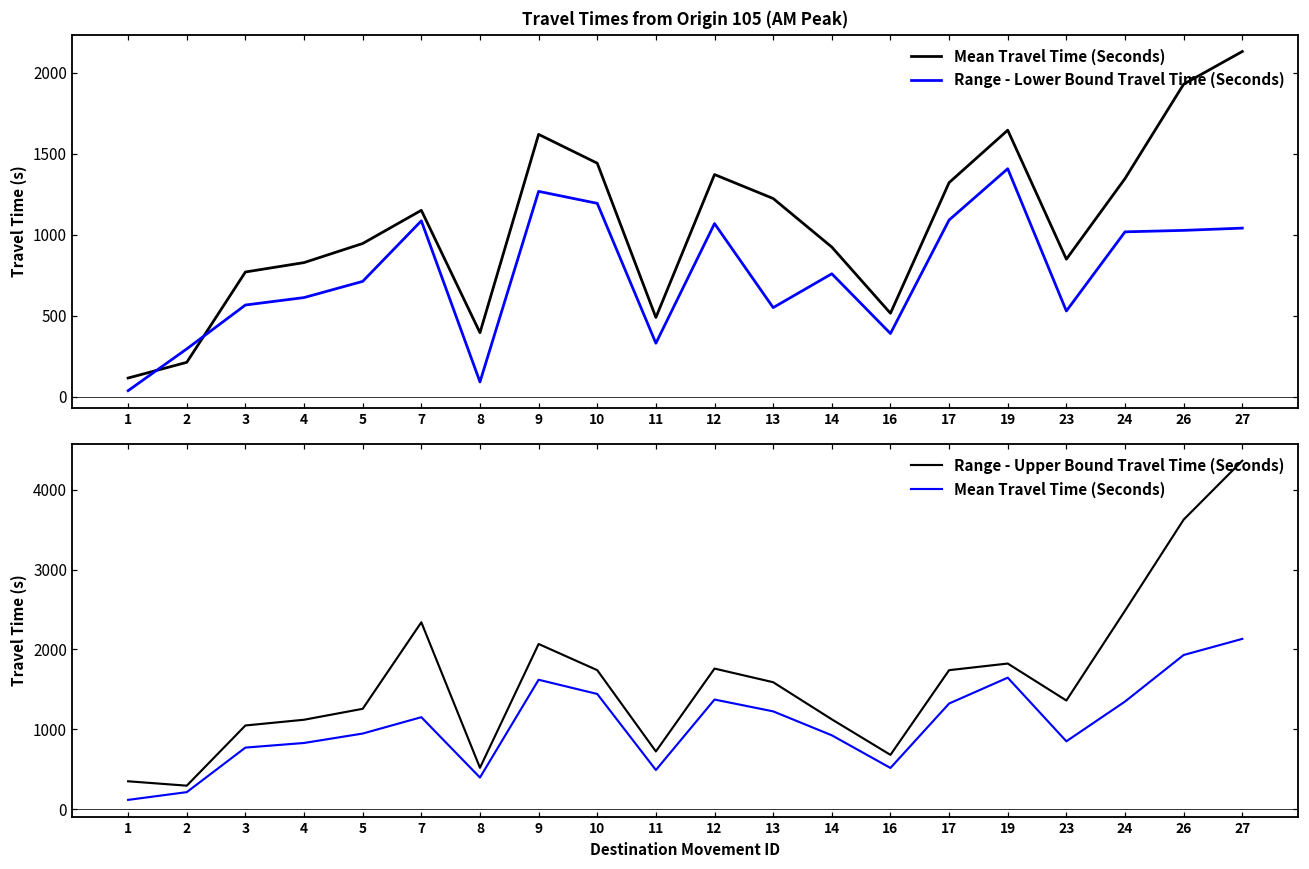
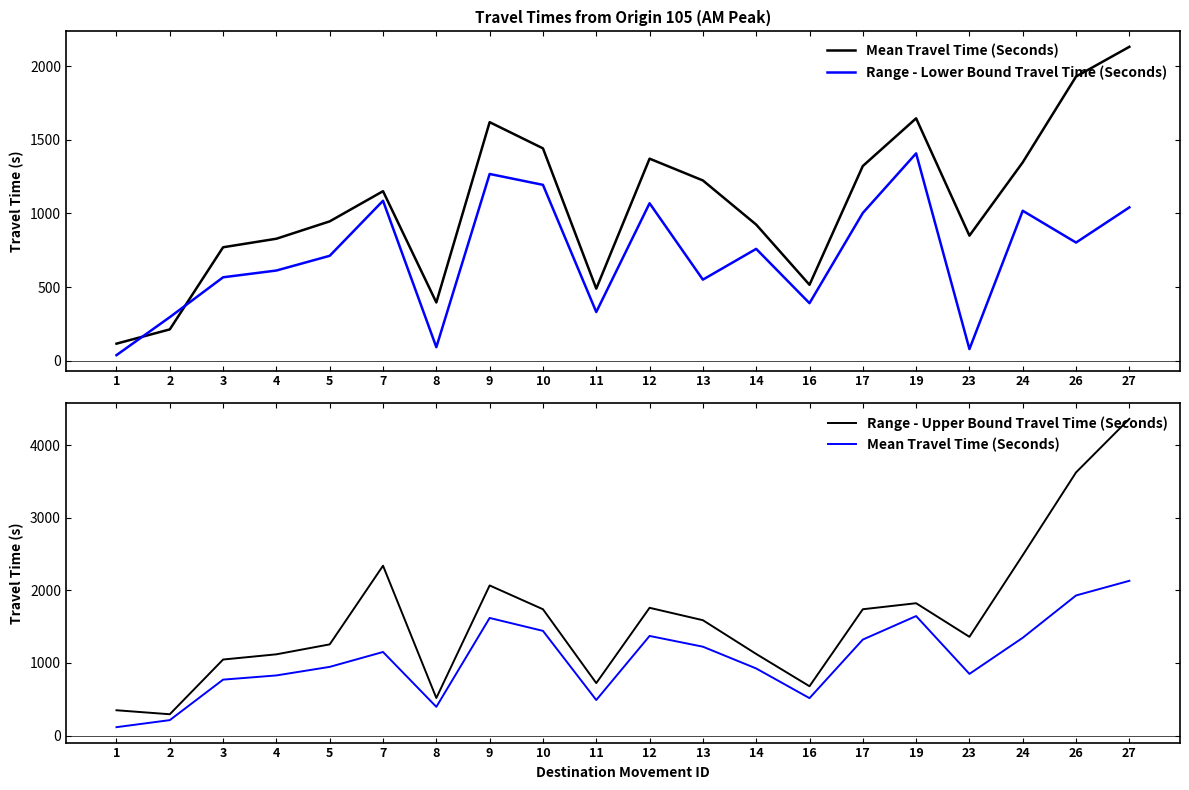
Travel Times from Origin 105 (AM Peak), Range - Lower Bound Travel Time (Seconds), 17: 1090 -> 1000
Travel Times from Origin 105 (AM Peak), Range - Lower Bound Travel Time (Seconds), 23: 530 -> 80
Travel Times from Origin 105 (AM Peak), Range - Lower Bound Travel Time (Seconds), 26: 1030 -> 800
